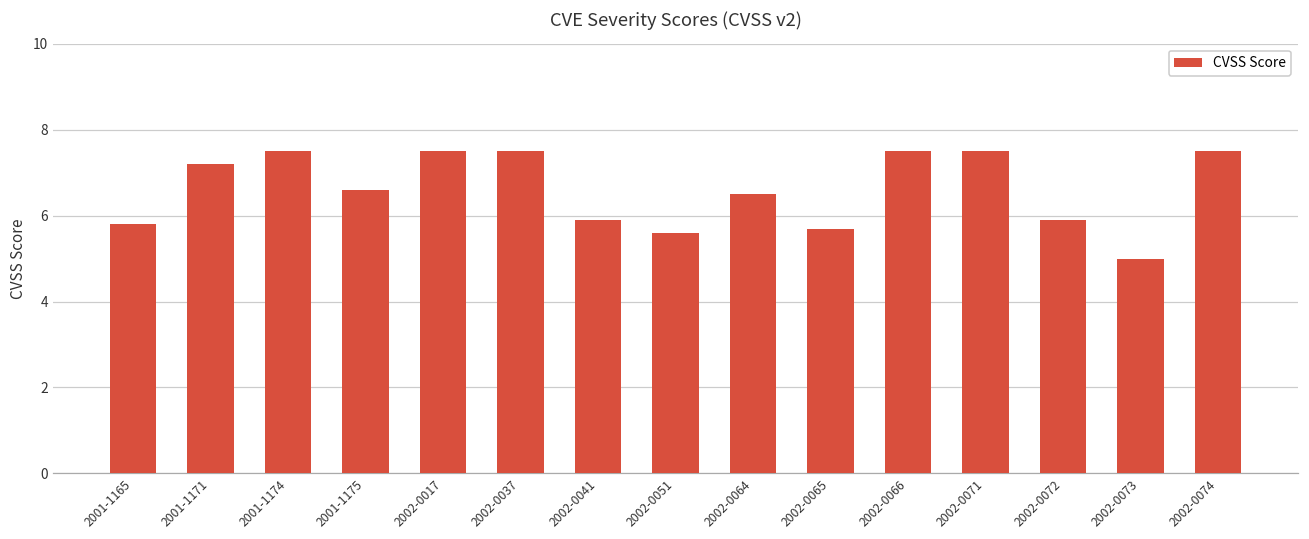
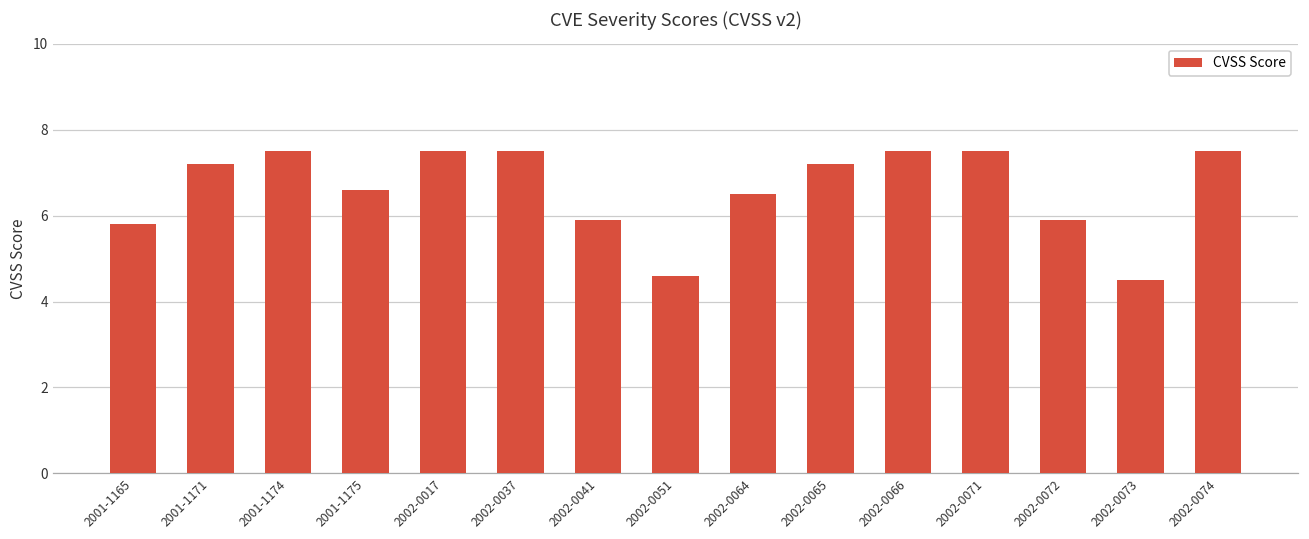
2002-0051: 5.6 -> 4.6
2002-0065: 5.7 -> 7.2
2002-0073: 5.0 -> 4.5
